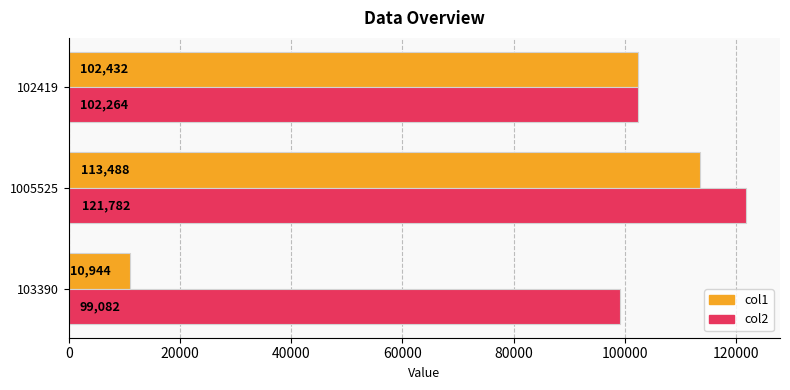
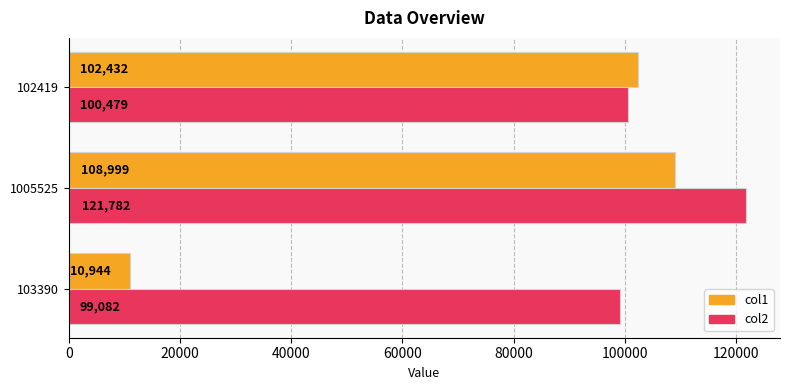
col2, 102419: 102,264 -> 100,479
col1, 1005525: 113,488 -> 108,999
